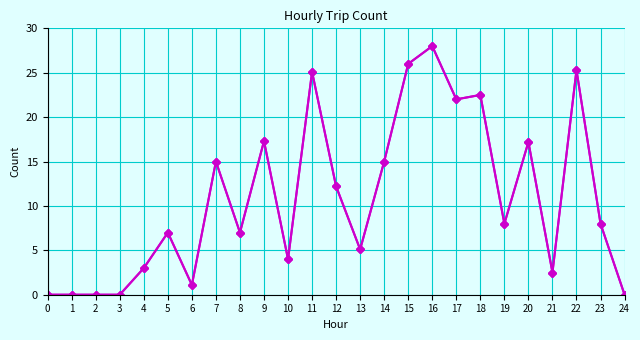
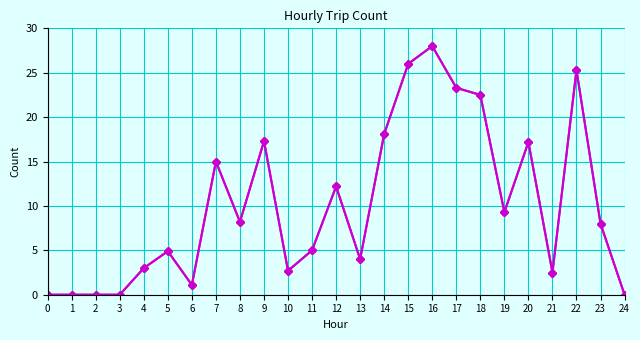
5: 7 -> 5
8: 7 -> 8
10: 4 -> 3
11: 25 -> 5
13: 5 -> 4
14: 15 -> 18
17: 22 -> 23
19: 8 -> 9
